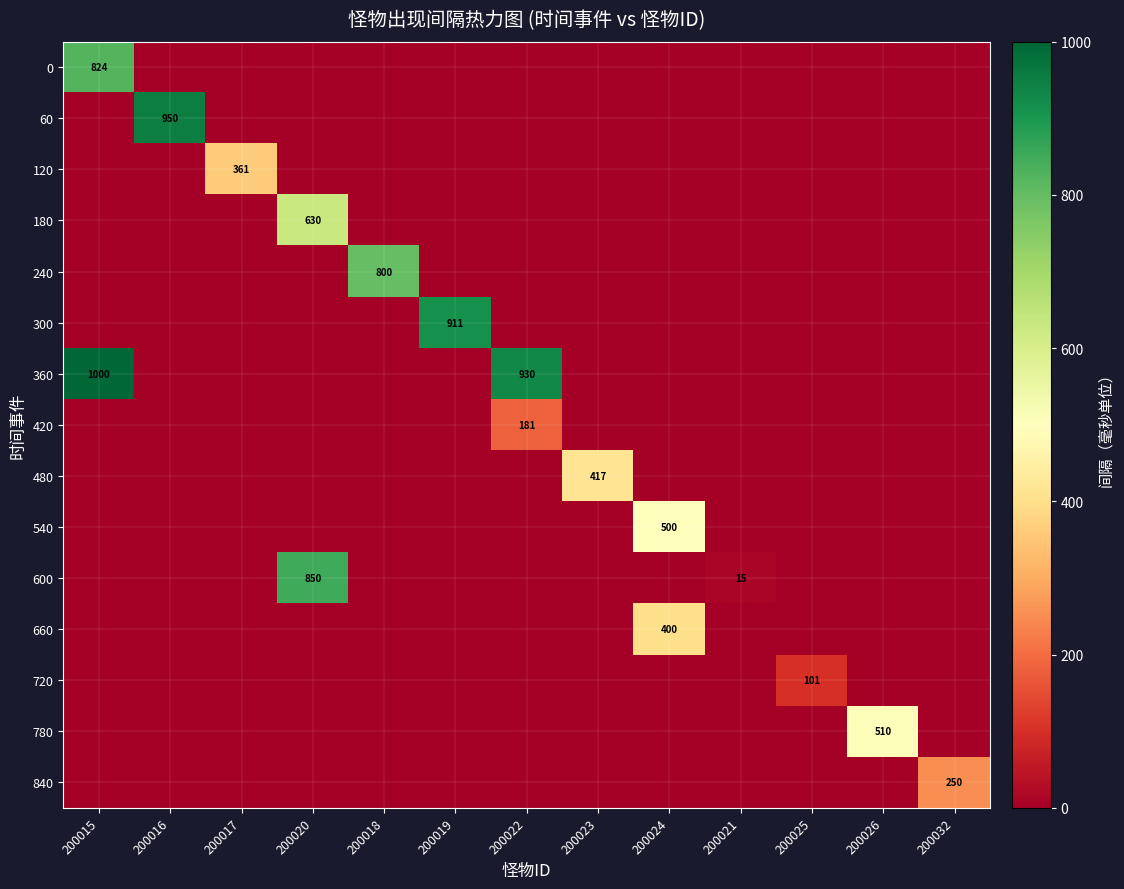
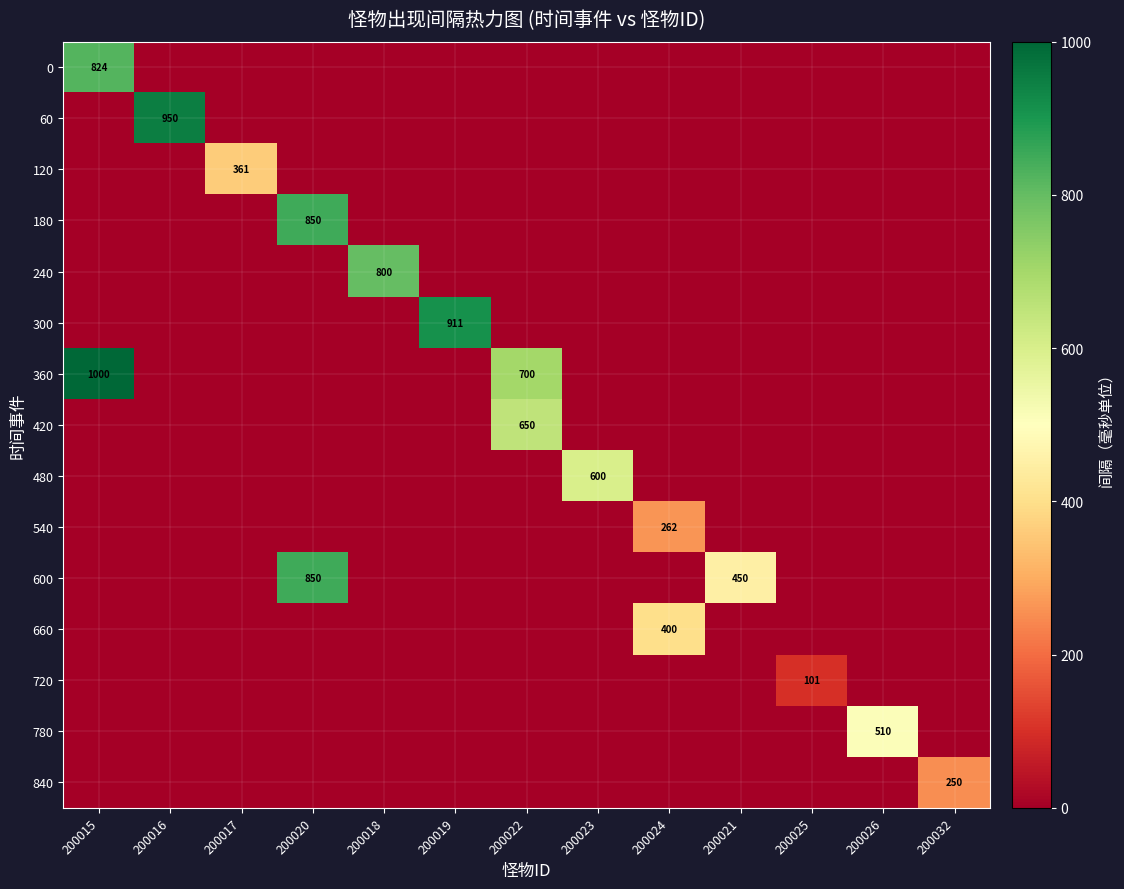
180, 200020: 630 -> 850
360, 200022: 930 -> 700
420, 200022: 181 -> 650
480, 200023: 417 -> 600
540, 200024: 500 -> 262
600, 200021: 15 -> 450
